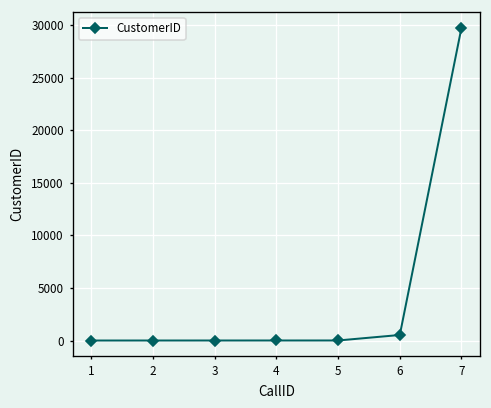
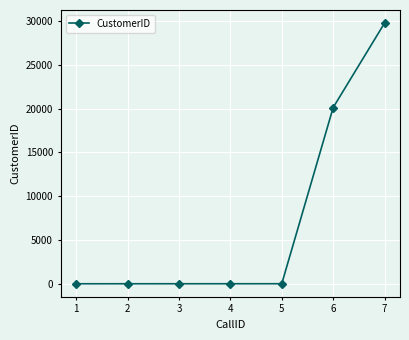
6: 1000 -> 20000
